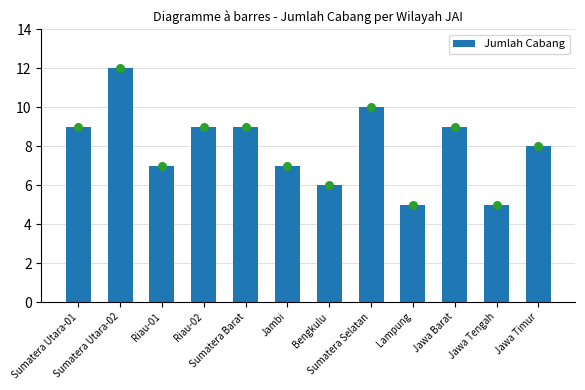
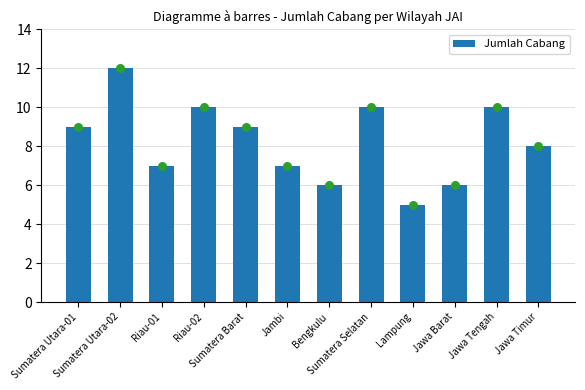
Riau-02: 9 -> 10
Jawa Barat: 9 -> 6
Jawa Tengah: 5 -> 10
